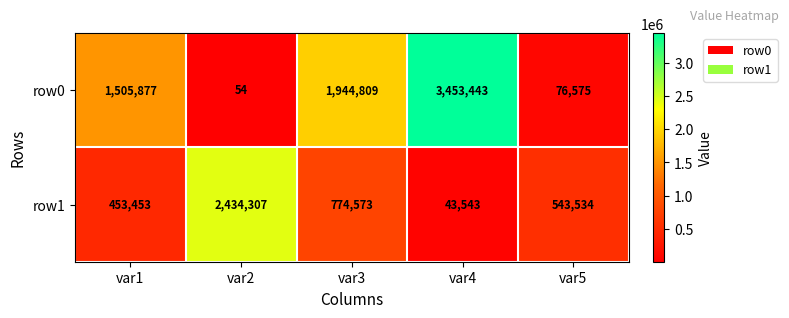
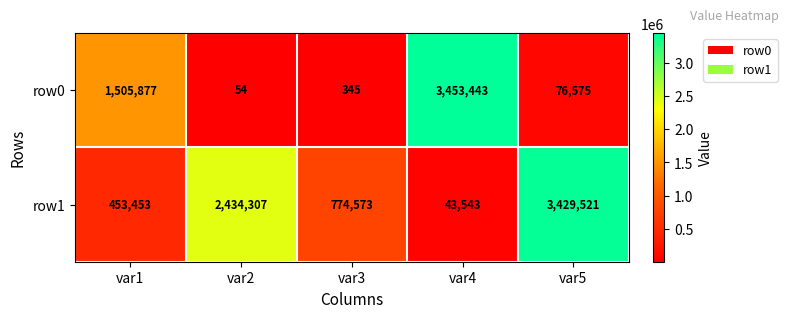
row0, var3: 1,944,809 -> 345
row1, var5: 543,534 -> 3,429,521
